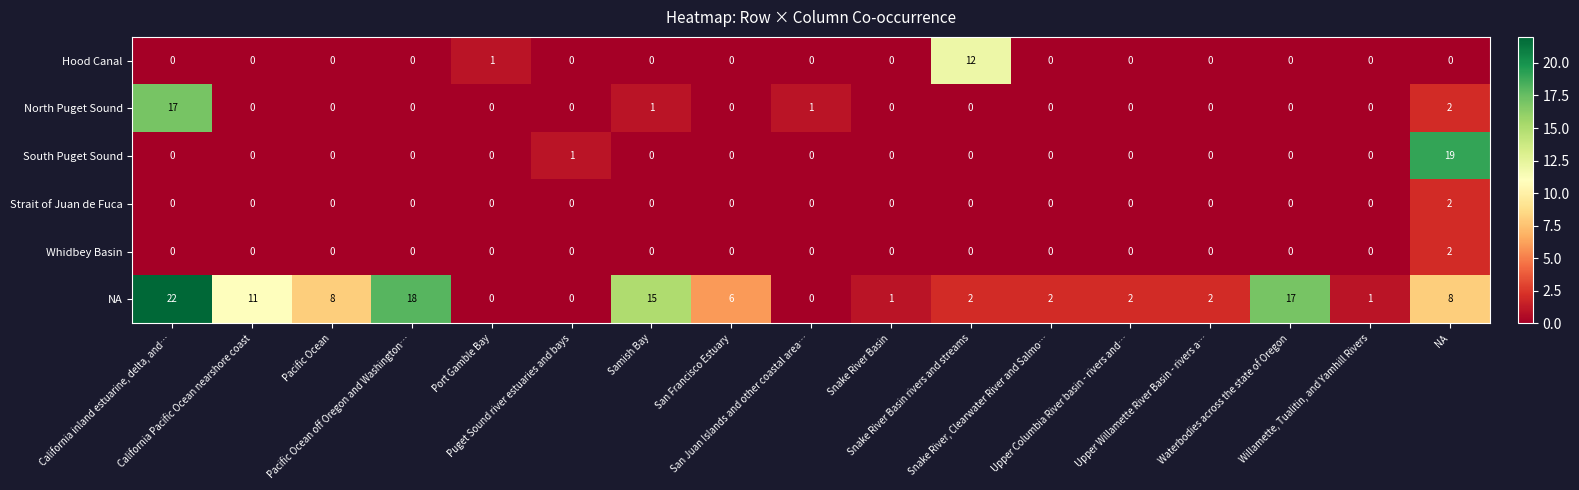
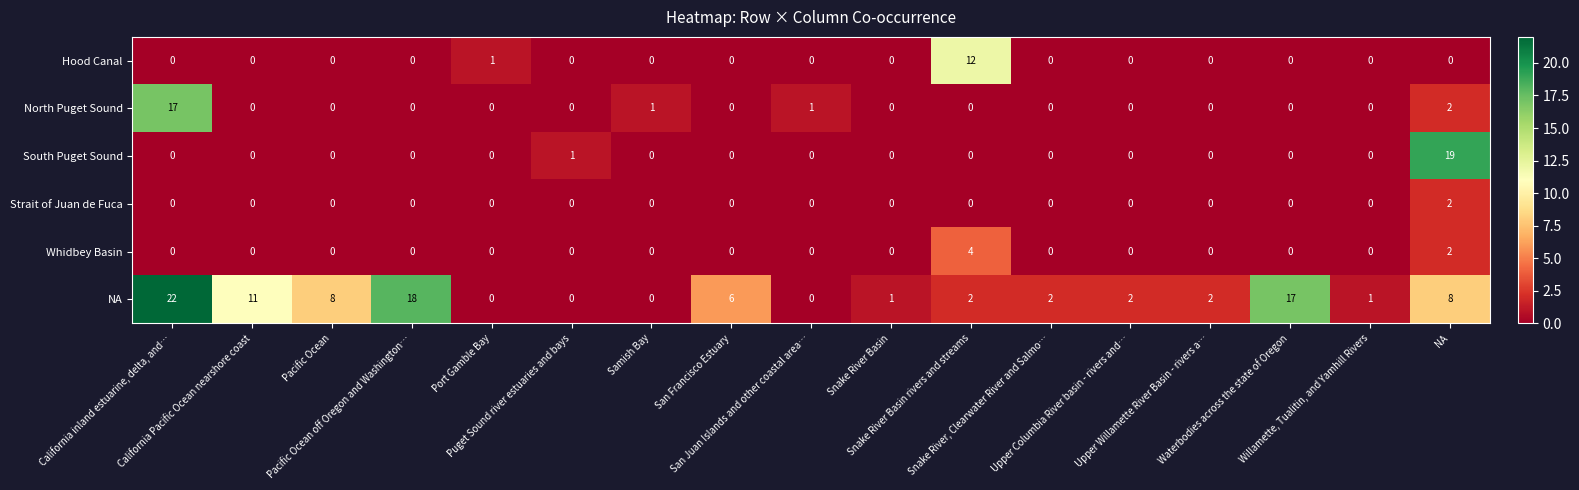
Whidbey Basin, Snake River Basin rivers and streams: 0 -> 4
NA, Samish Bay: 15 -> 0
